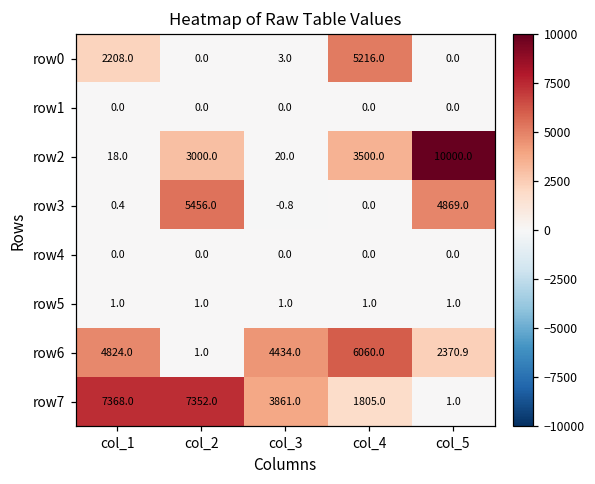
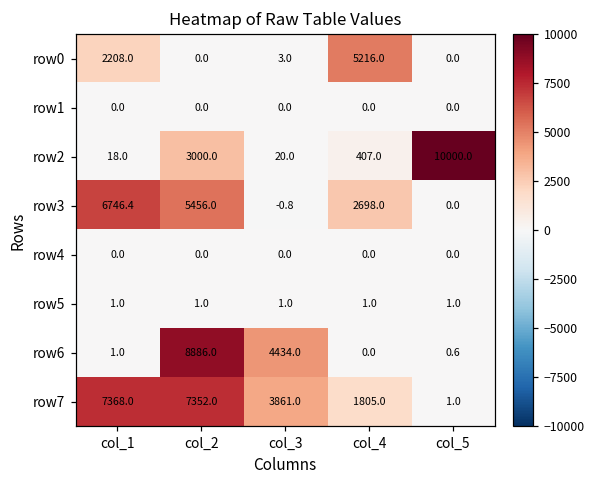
row2, col_4: 3500.0 -> 407.0
row3, col_1: 0.4 -> 6746.4
row3, col_4: 0.0 -> 2698.0
row3, col_5: 4869.0 -> 0.0
row6, col_1: 4824.0 -> 1.0
row6, col_2: 1.0 -> 8886.0
row6, col_4: 6060.0 -> 0.0
row6, col_5: 2370.9 -> 0.6
